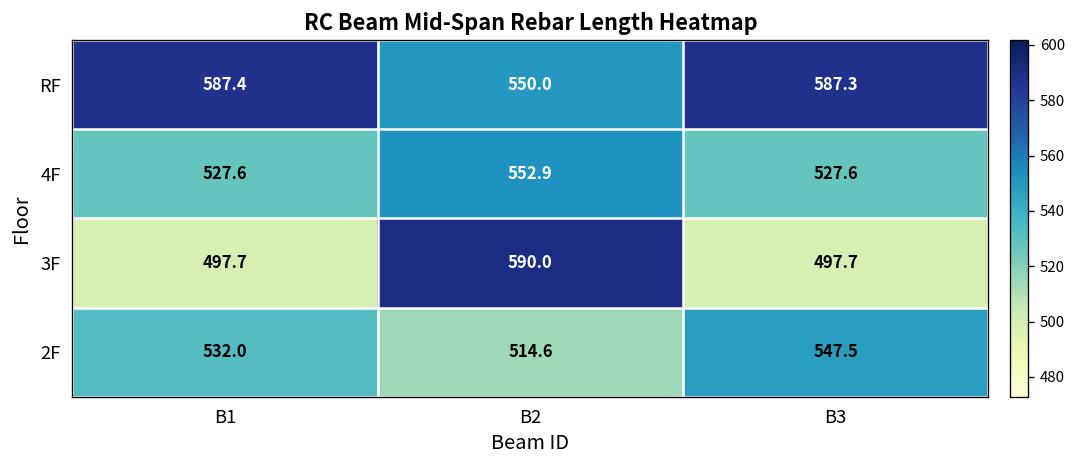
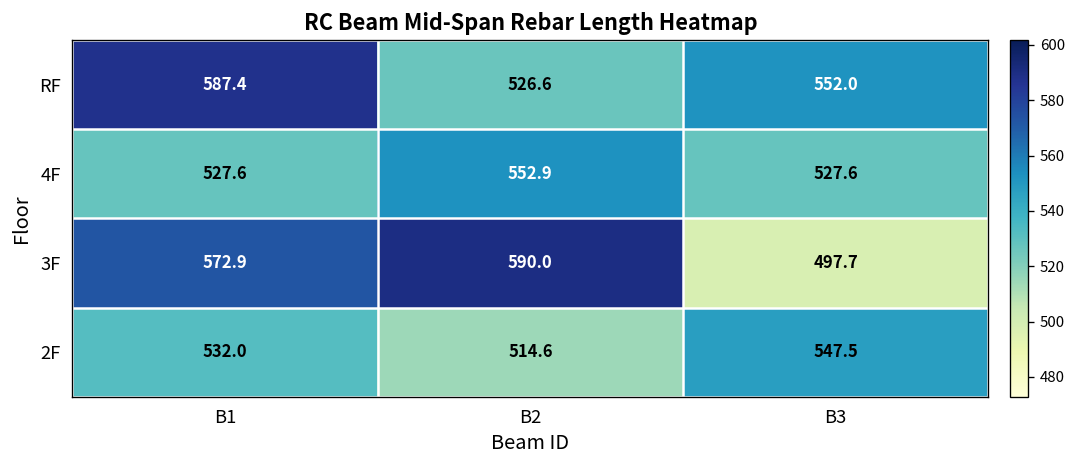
RF, B2: 550.0 -> 526.6
RF, B3: 587.3 -> 552.0
3F, B1: 497.7 -> 572.9
